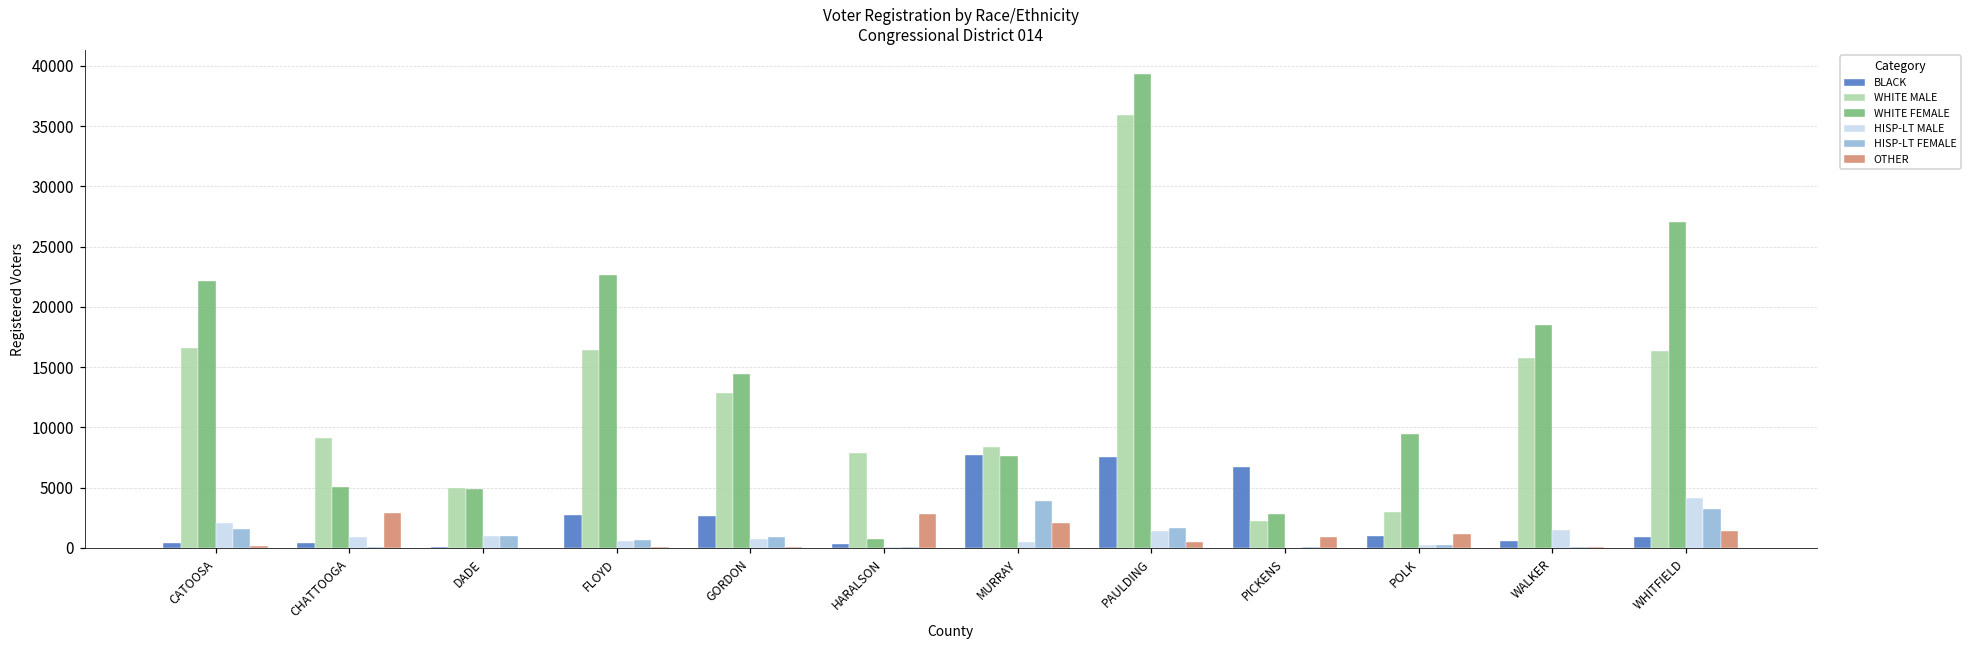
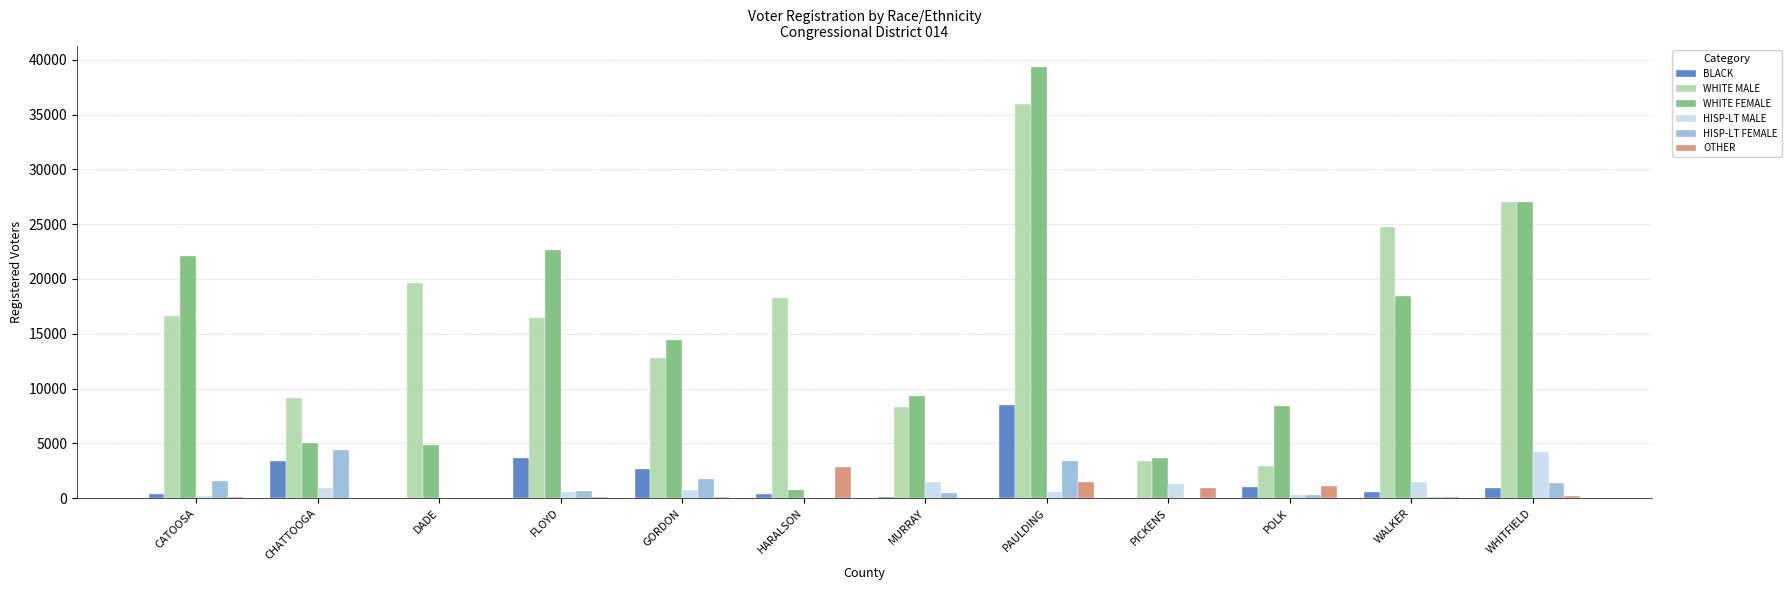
HISP-LT MALE, CATOOSA: 2100 -> 200
BLACK, CHATTOOGA: 400 -> 3400
HISP-LT FEMALE, CHATTOOGA: 100 -> 4400
OTHER, CHATTOOGA: 2900 -> 0
WHITE MALE, DADE: 5000 -> 19600
HISP-LT MALE, DADE: 1000 -> 0
HISP-LT FEMALE, DADE: 1000 -> 0
BLACK, FLOYD: 2800 -> 3600
HISP-LT FEMALE, GORDON: 900 -> 1800
WHITE MALE, HARALSON: 7900 -> 18200
BLACK, MURRAY: 7700 -> 100
WHITE FEMALE, MURRAY: 7600 -> 9300
HISP-LT MALE, MURRAY: 500 -> 1500
HISP-LT FEMALE, MURRAY: 3900 -> 500
OTHER, MURRAY: 2000 -> 0
BLACK, PAULDING: 7600 -> 8500
HISP-LT MALE, PAULDING: 1400 -> 600
HISP-LT FEMALE, PAULDING: 1700 -> 3400
OTHER, PAULDING: 500 -> 1500
BLACK, PICKENS: 6700 -> 0
WHITE MALE, PICKENS: 2200 -> 3400
WHITE FEMALE, PICKENS: 2800 -> 3600
HISP-LT MALE, PICKENS: 0 -> 1300
WHITE FEMALE, POLK: 9500 -> 8400
WHITE MALE, WALKER: 15700 -> 24700
WHITE MALE, WHITFIELD: 16400 -> 27000
HISP-LT FEMALE, WHITFIELD: 3300 -> 1400
OTHER, WHITFIELD: 1400 -> 200
